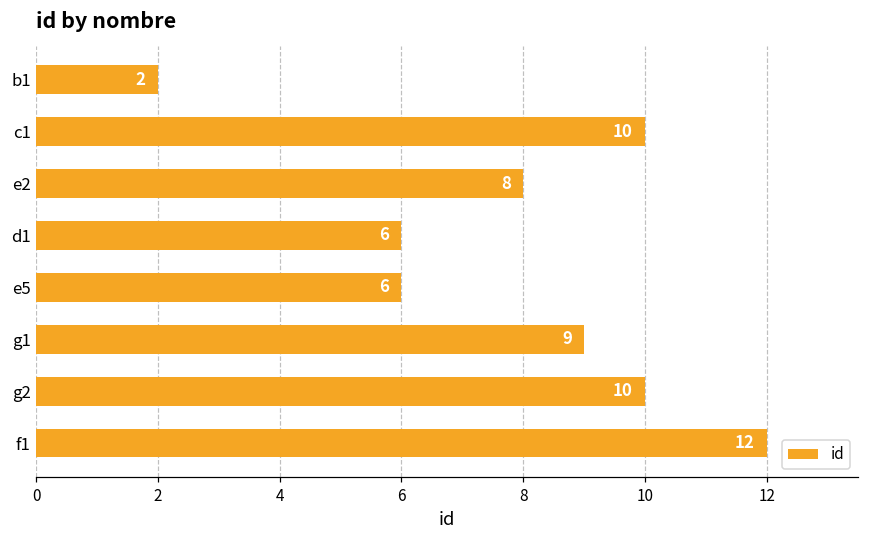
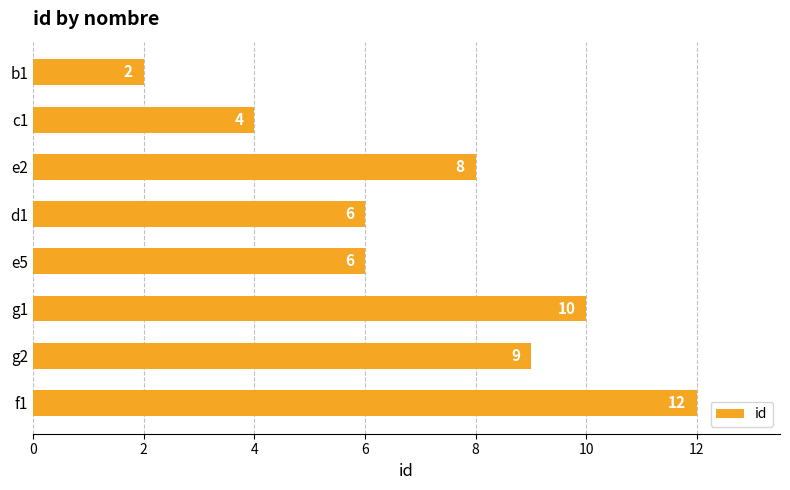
c1: 10 -> 4
g1: 9 -> 10
g2: 10 -> 9
